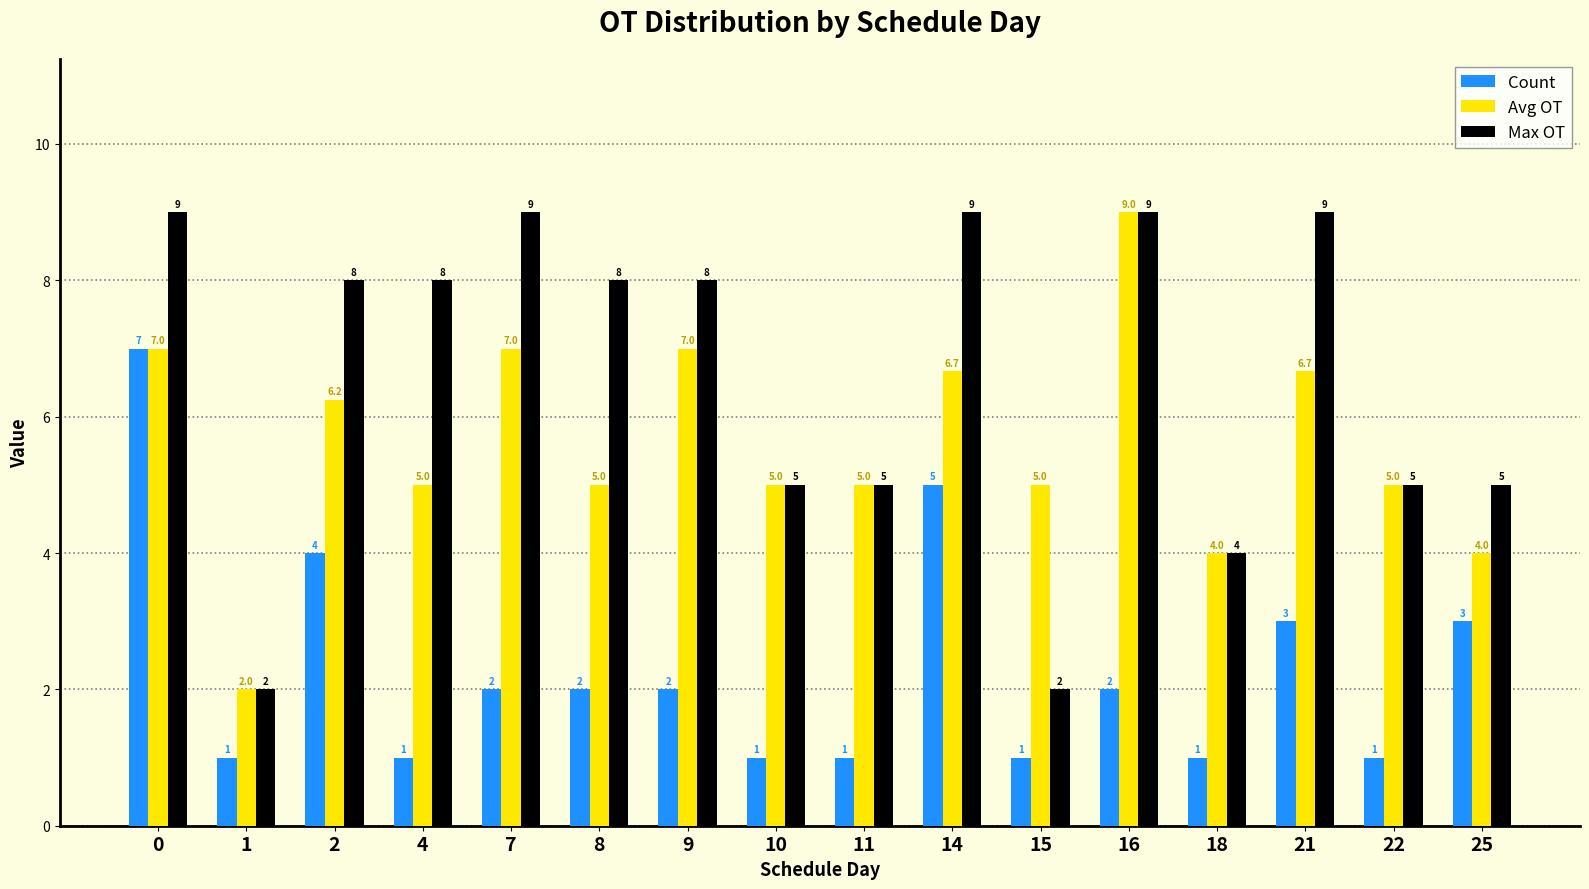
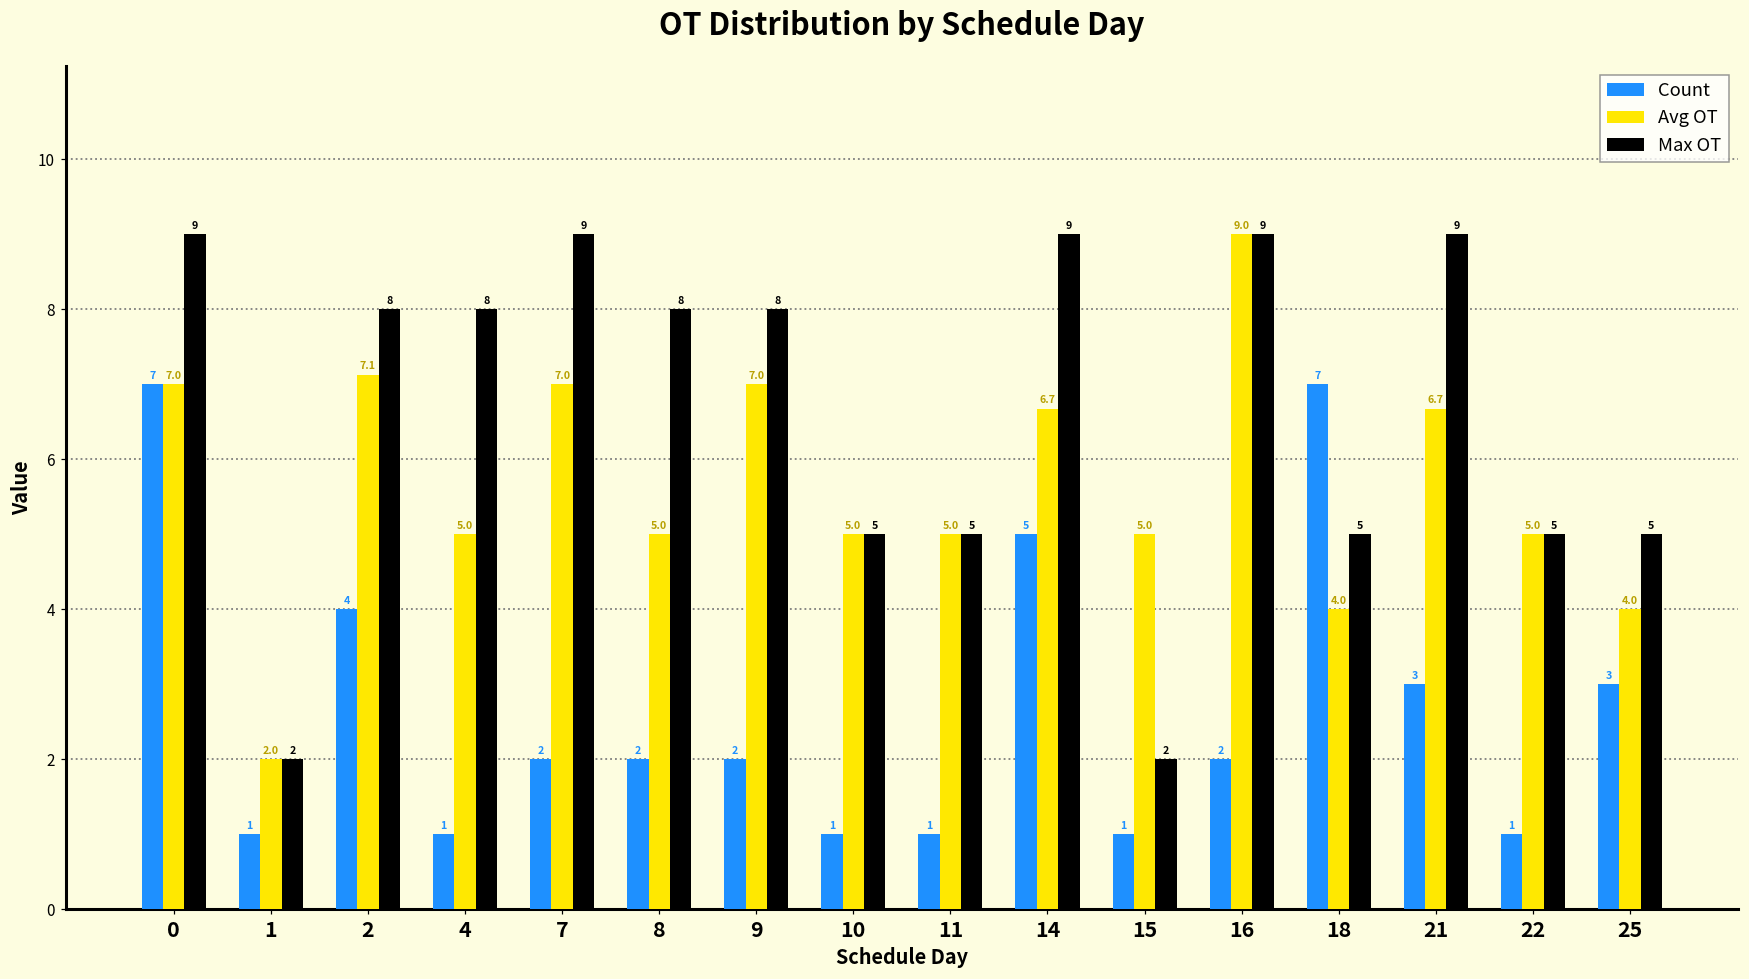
Avg OT, 2: 6.2 -> 7.1
Count, 18: 1 -> 7
Max OT, 18: 4 -> 5
